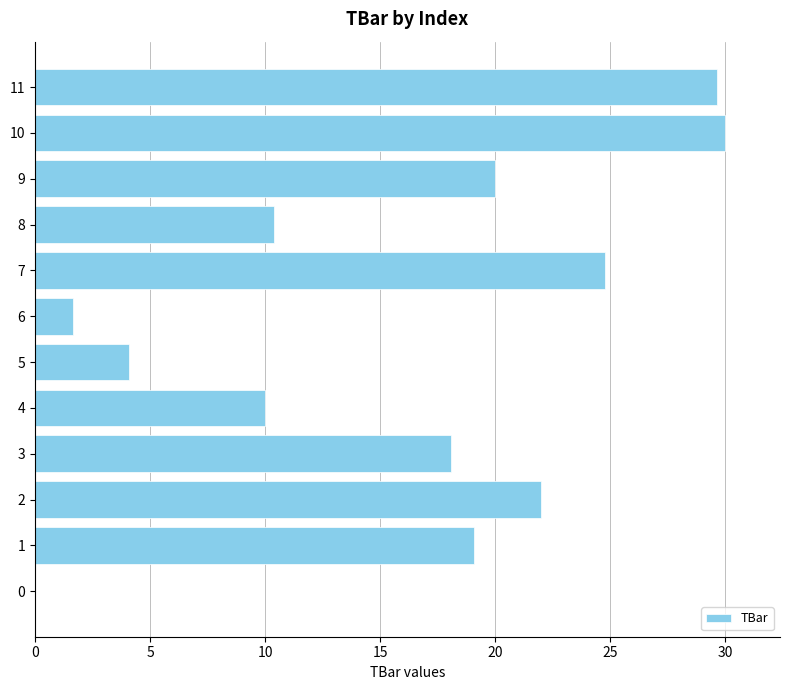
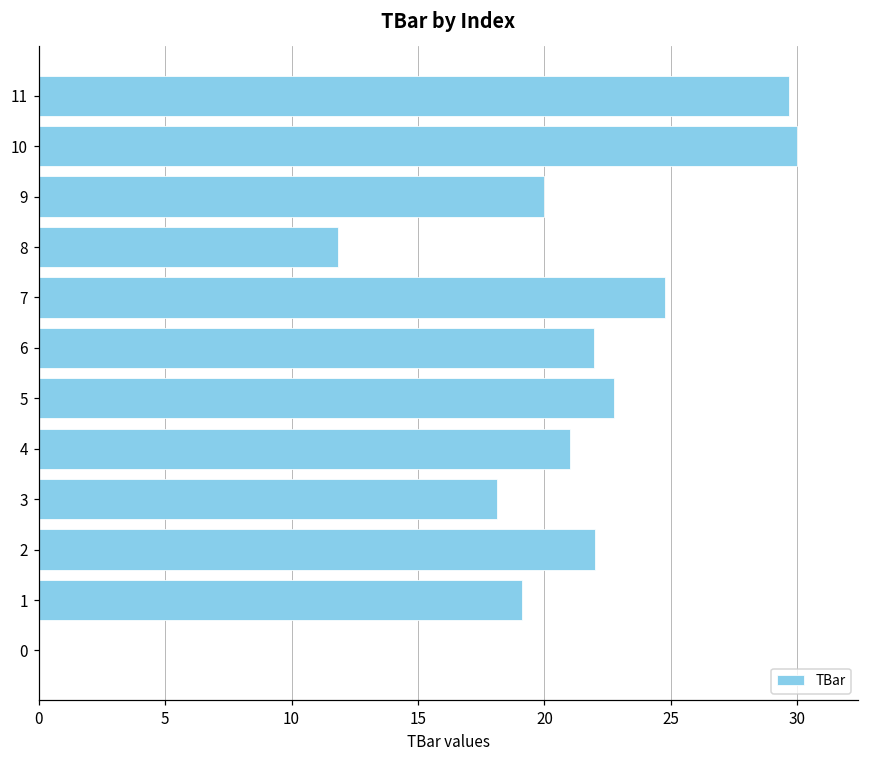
8: 10.4 -> 11.8
6: 1.6 -> 22.0
5: 4.1 -> 22.7
4: 10 -> 21
